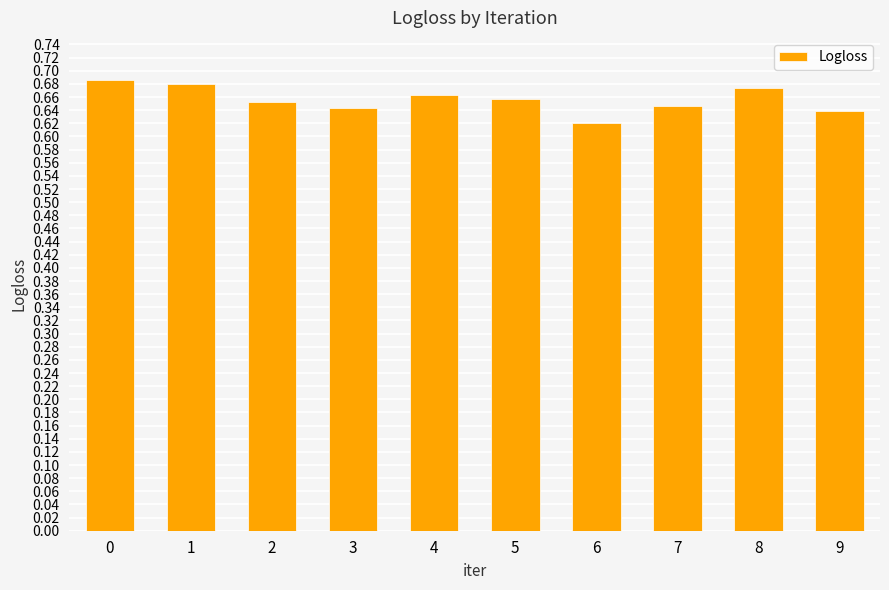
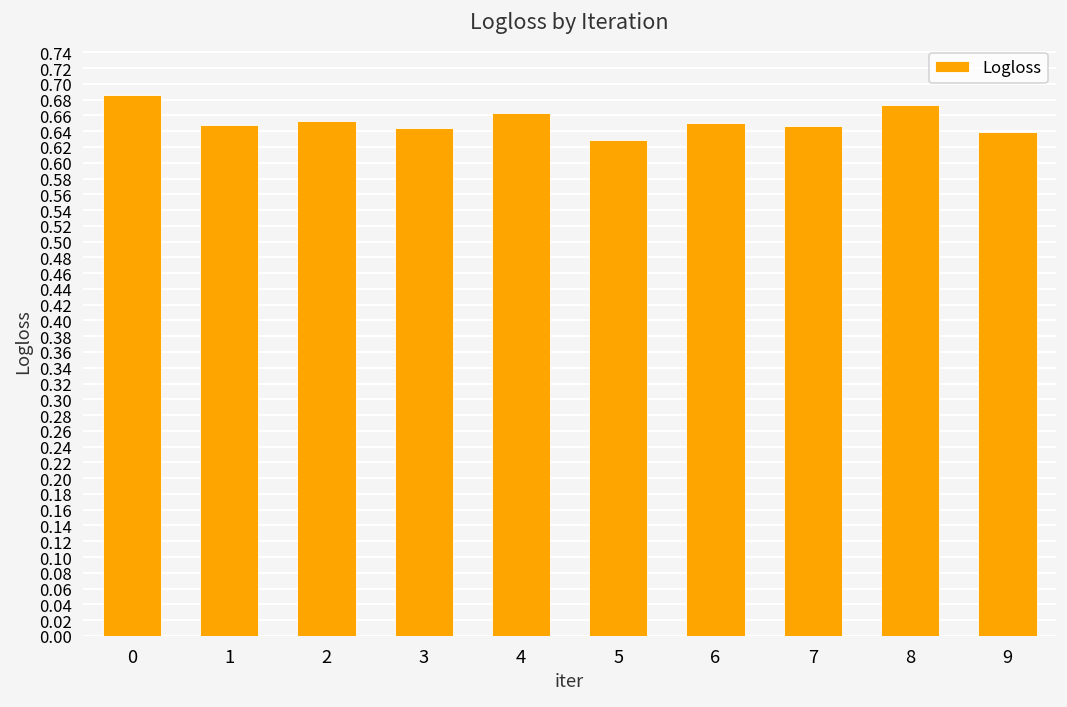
1: 0.68 -> 0.65
5: 0.66 -> 0.63
6: 0.62 -> 0.65
